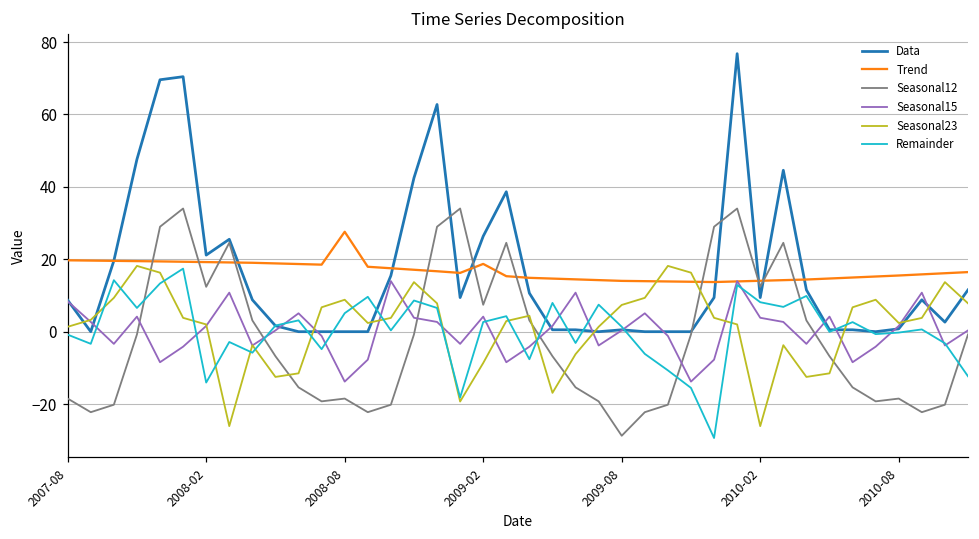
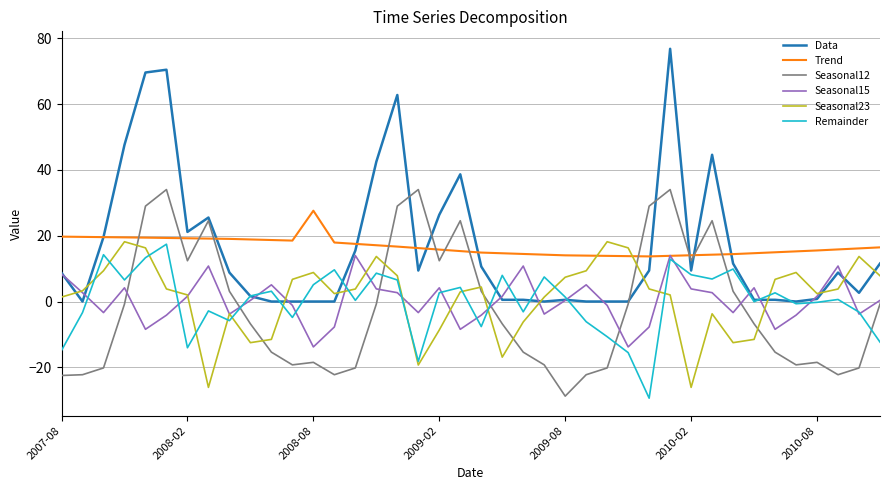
Seasonal12, 2007-08: -18 -> -22
Remainder, 2007-08: -1 -> -15
Trend, 2009-02: 19 -> 16
Seasonal12, 2009-02: 7 -> 12
